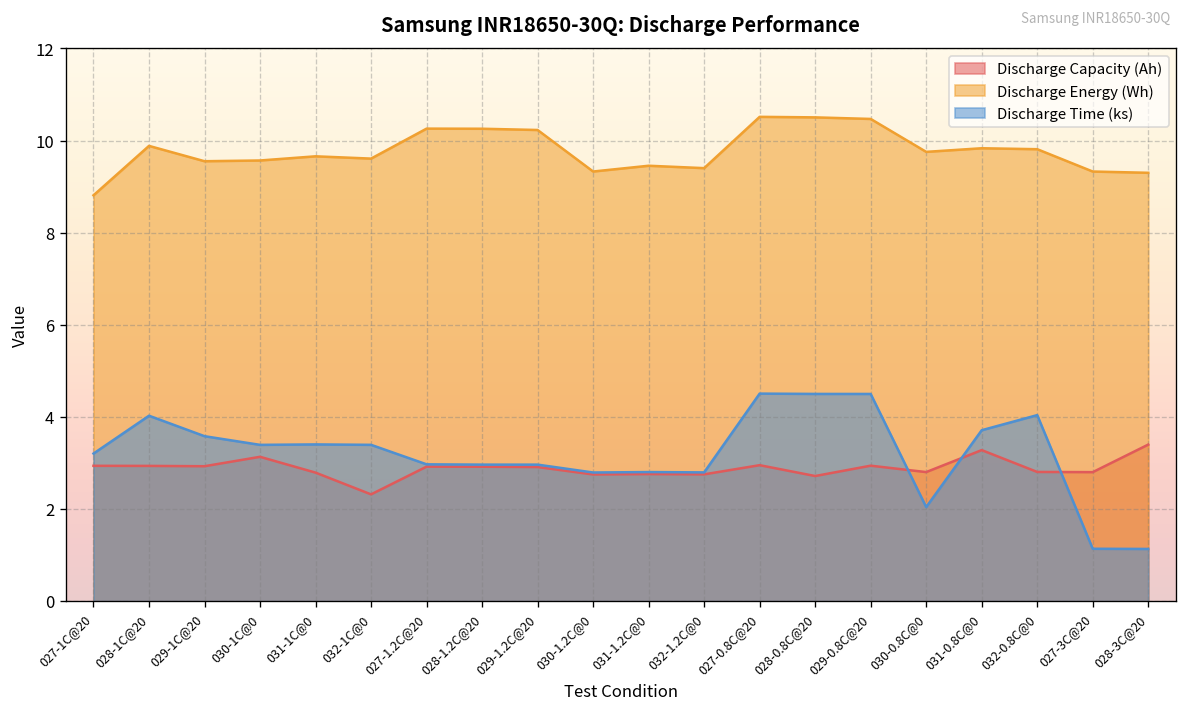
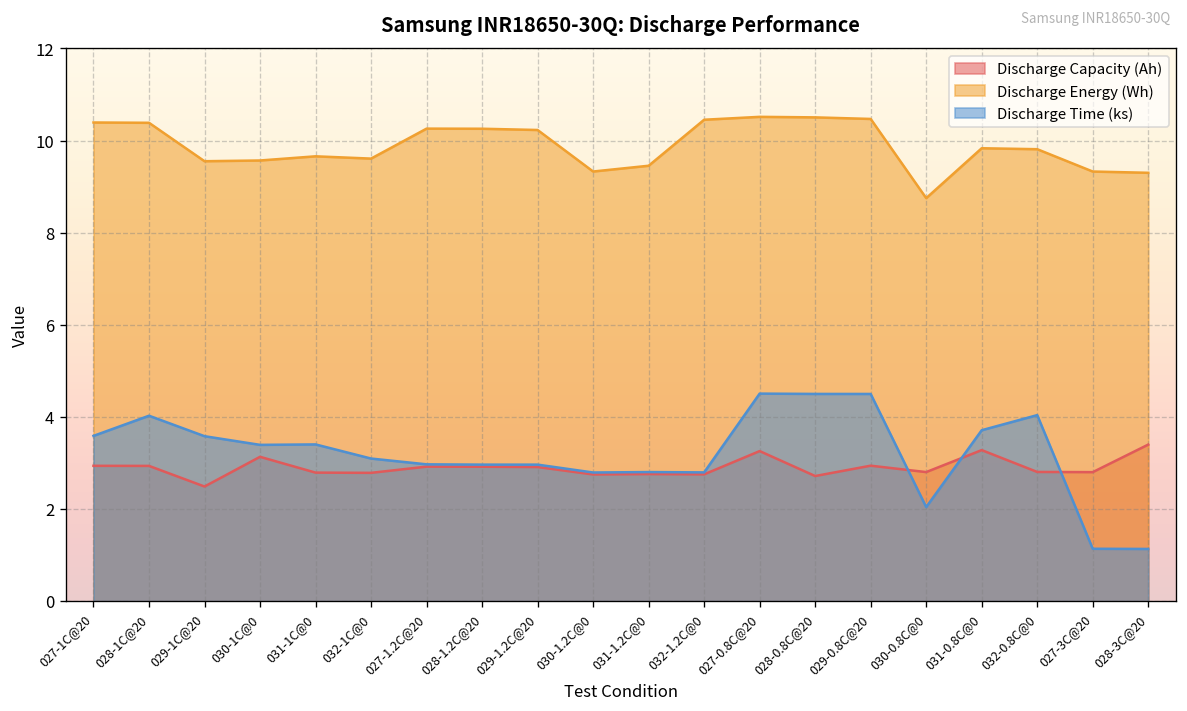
Discharge Energy (Wh), 027-1C@20: 8.8 -> 10.4
Discharge Time (ks), 027-1C@20: 3.2 -> 3.6
Discharge Energy (Wh), 028-1C@20: 9.9 -> 10.4
Discharge Capacity (Ah), 029-1C@20: 2.9 -> 2.5
Discharge Capacity (Ah), 032-1C@0: 2.3 -> 2.8
Discharge Time (ks), 032-1C@0: 3.4 -> 3.1
Discharge Energy (Wh), 032-1.2C@0: 9.4 -> 10.5
Discharge Capacity (Ah), 027-0.8C@20: 3.0 -> 3.3
Discharge Energy (Wh), 030-0.8C@0: 9.8 -> 8.8
